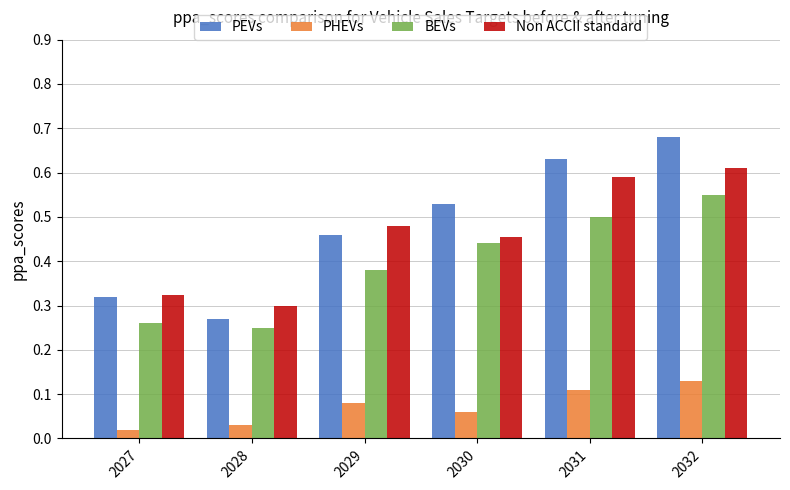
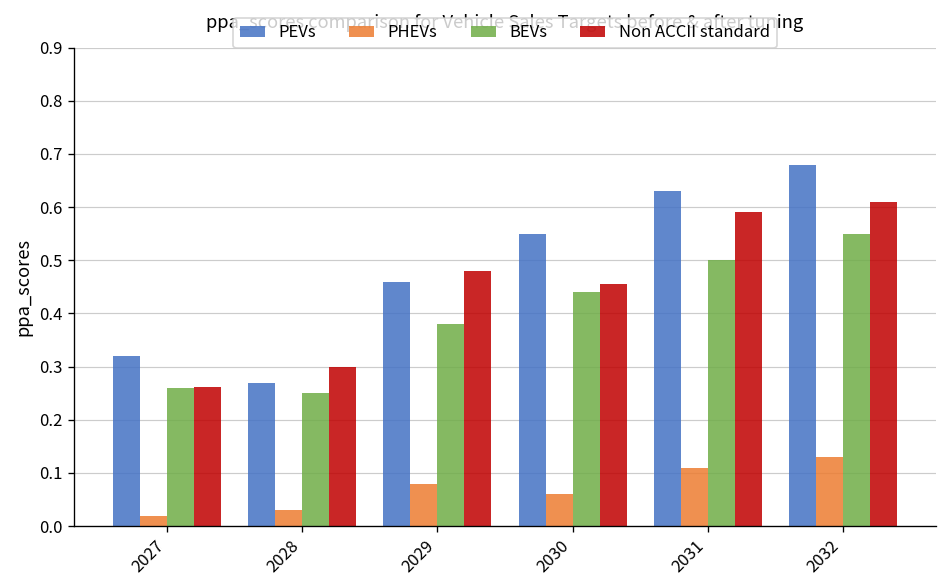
Non ACCII standard, 2027: 0.32 -> 0.26
PEVs, 2030: 0.53 -> 0.55
